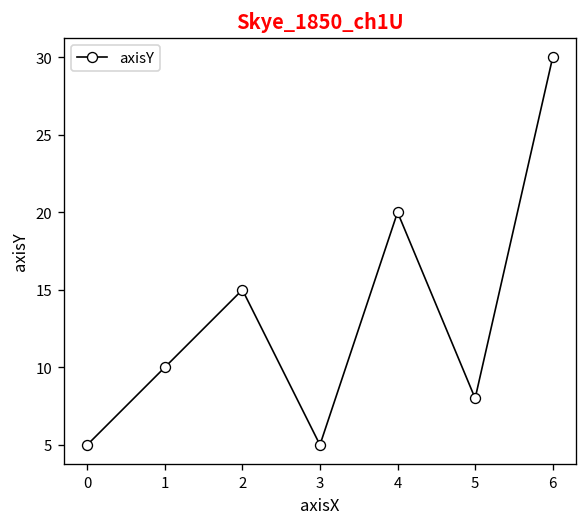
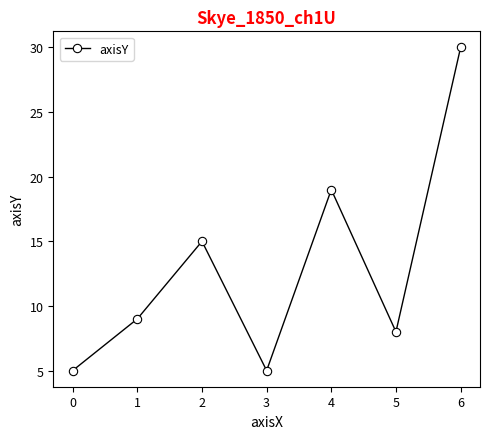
1: 10 -> 9
4: 20 -> 19
